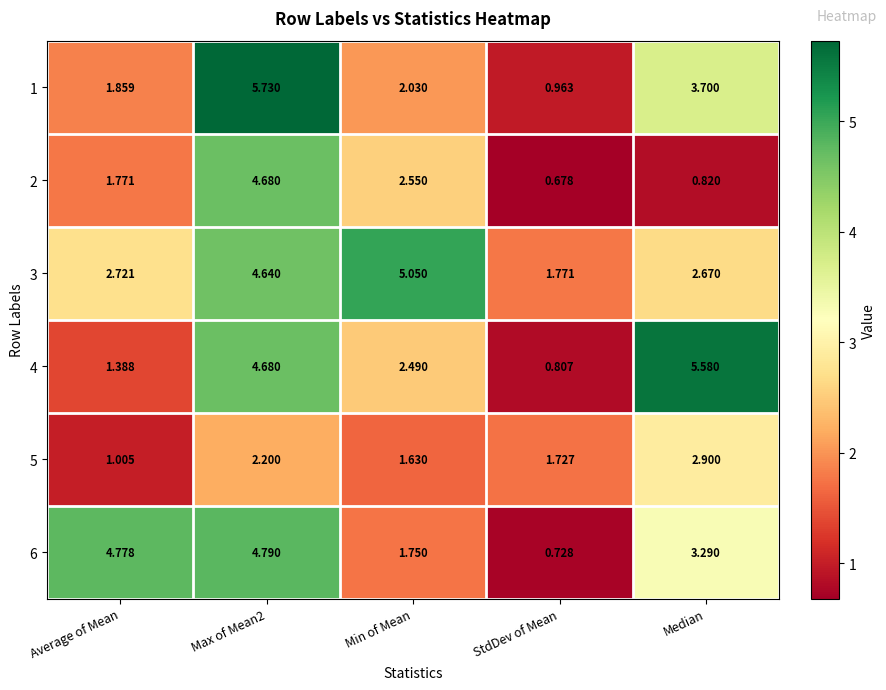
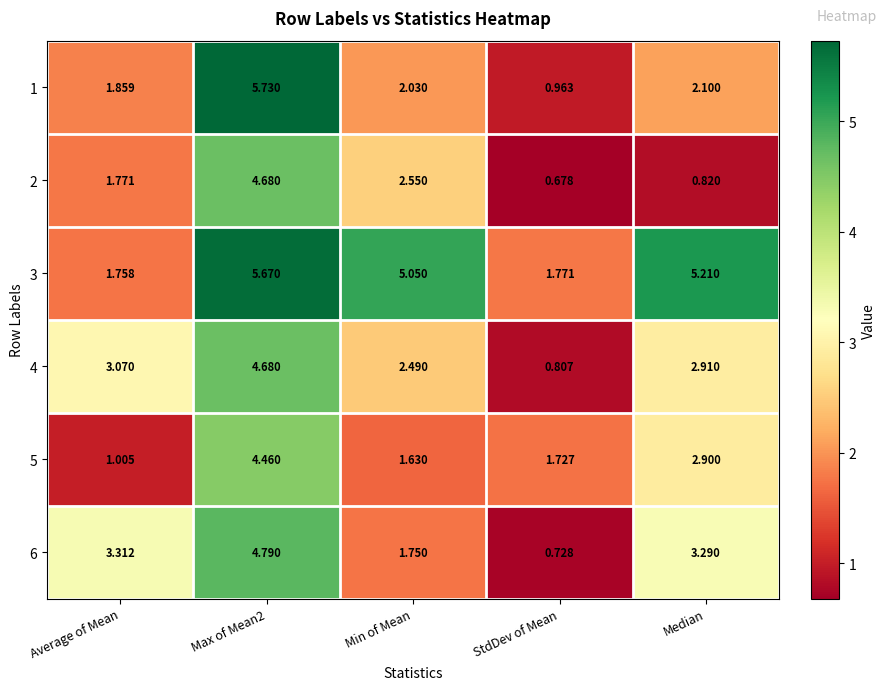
1, Median: 3.700 -> 2.100
3, Average of Mean: 2.721 -> 1.758
3, Max of Mean2: 4.640 -> 5.670
3, Median: 2.670 -> 5.210
4, Average of Mean: 1.388 -> 3.070
4, Median: 5.580 -> 2.910
5, Max of Mean2: 2.200 -> 4.460
6, Average of Mean: 4.778 -> 3.312
